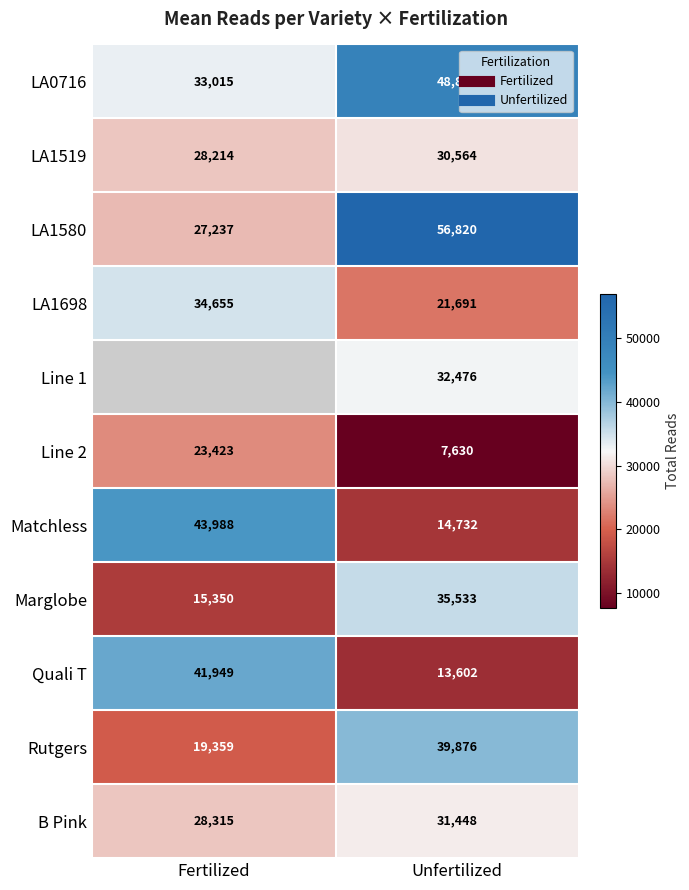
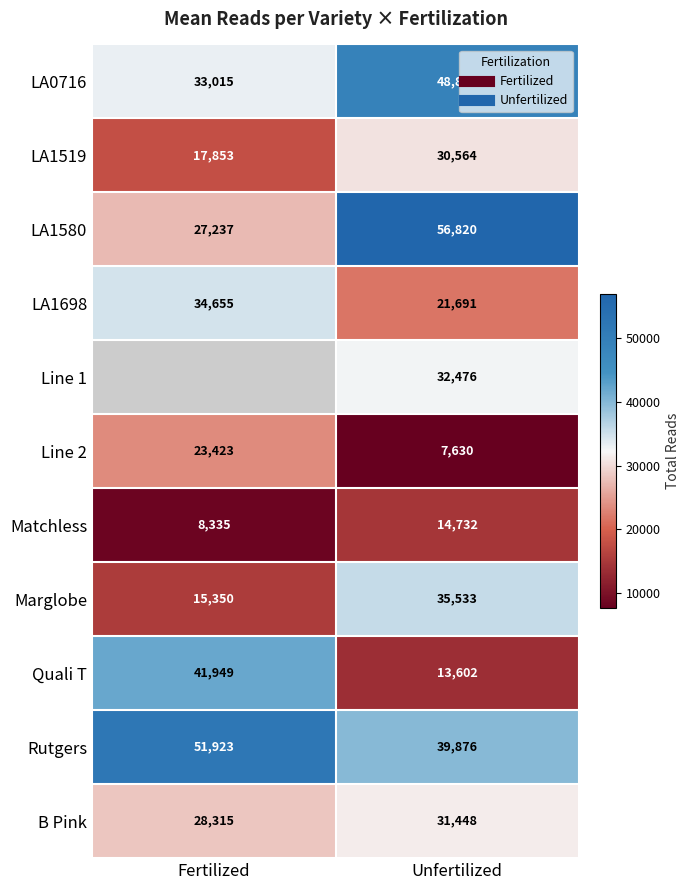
LA1519, Fertilized: 28,214 -> 17,853
Matchless, Fertilized: 43,988 -> 8,335
Rutgers, Fertilized: 19,359 -> 51,923
